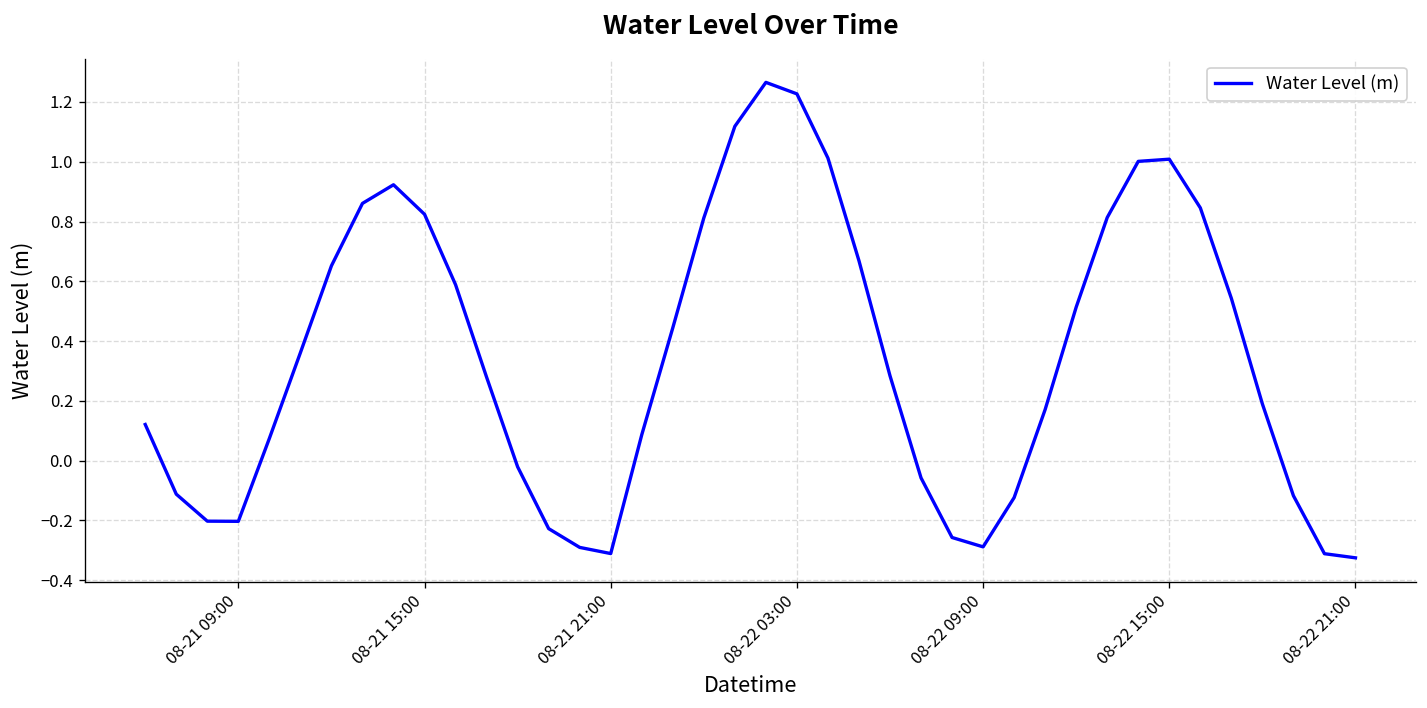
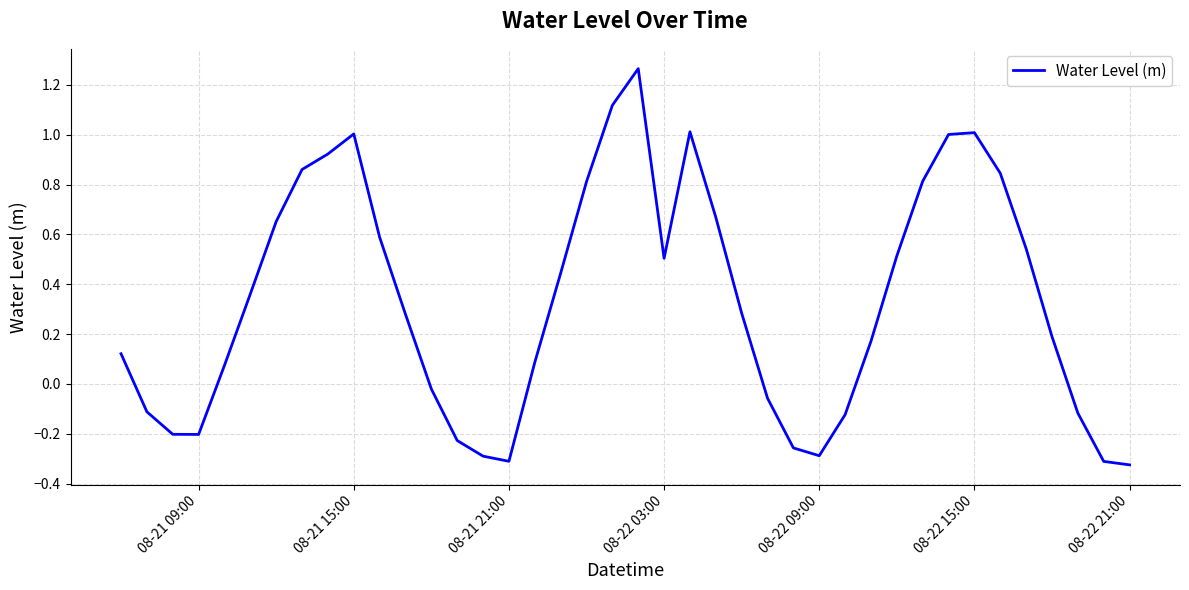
08-21 15:00: 0.82 -> 1.00
08-22 03:00: 1.23 -> 0.50
